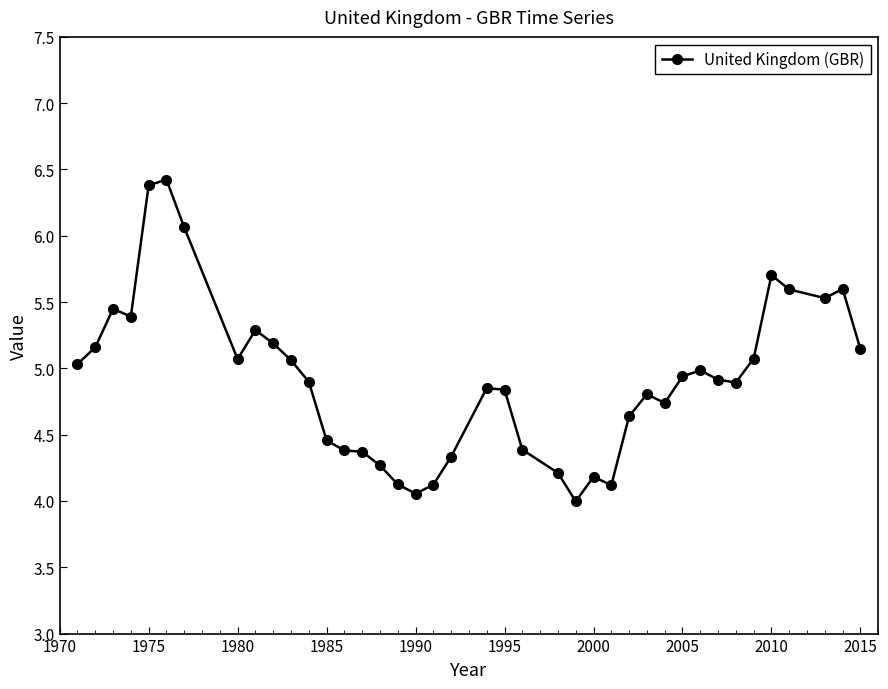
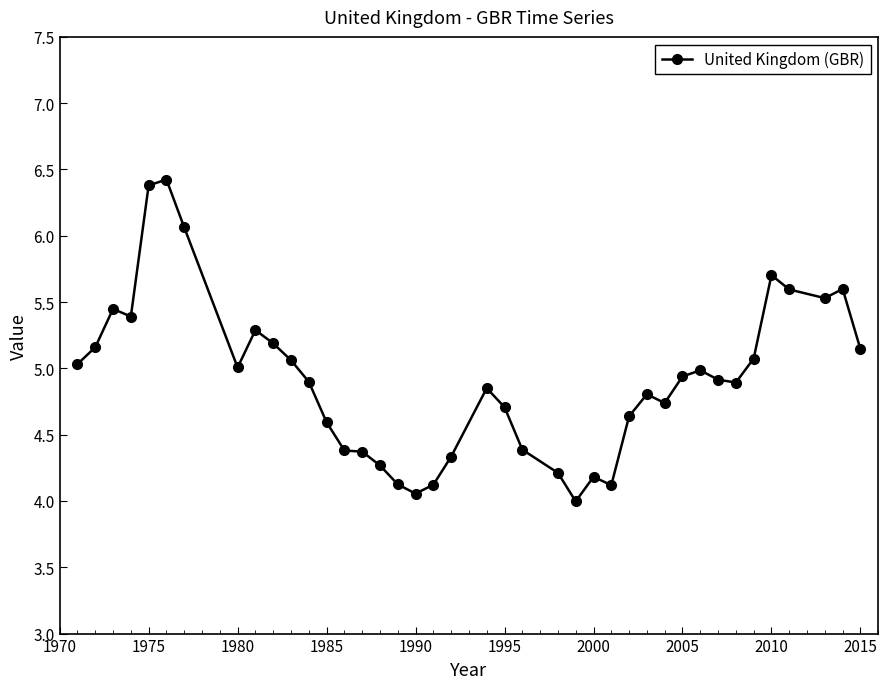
1980: 5.07 -> 5.01
1985: 4.46 -> 4.59
1995: 4.84 -> 4.71
